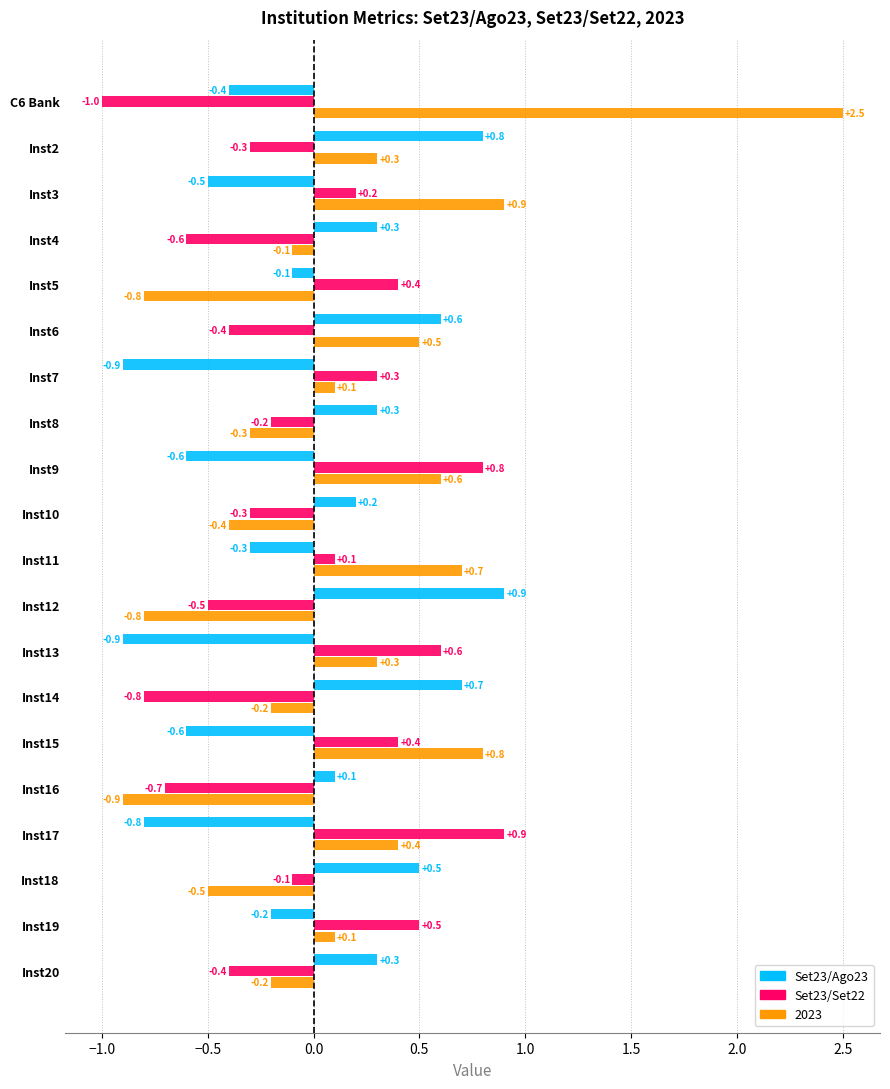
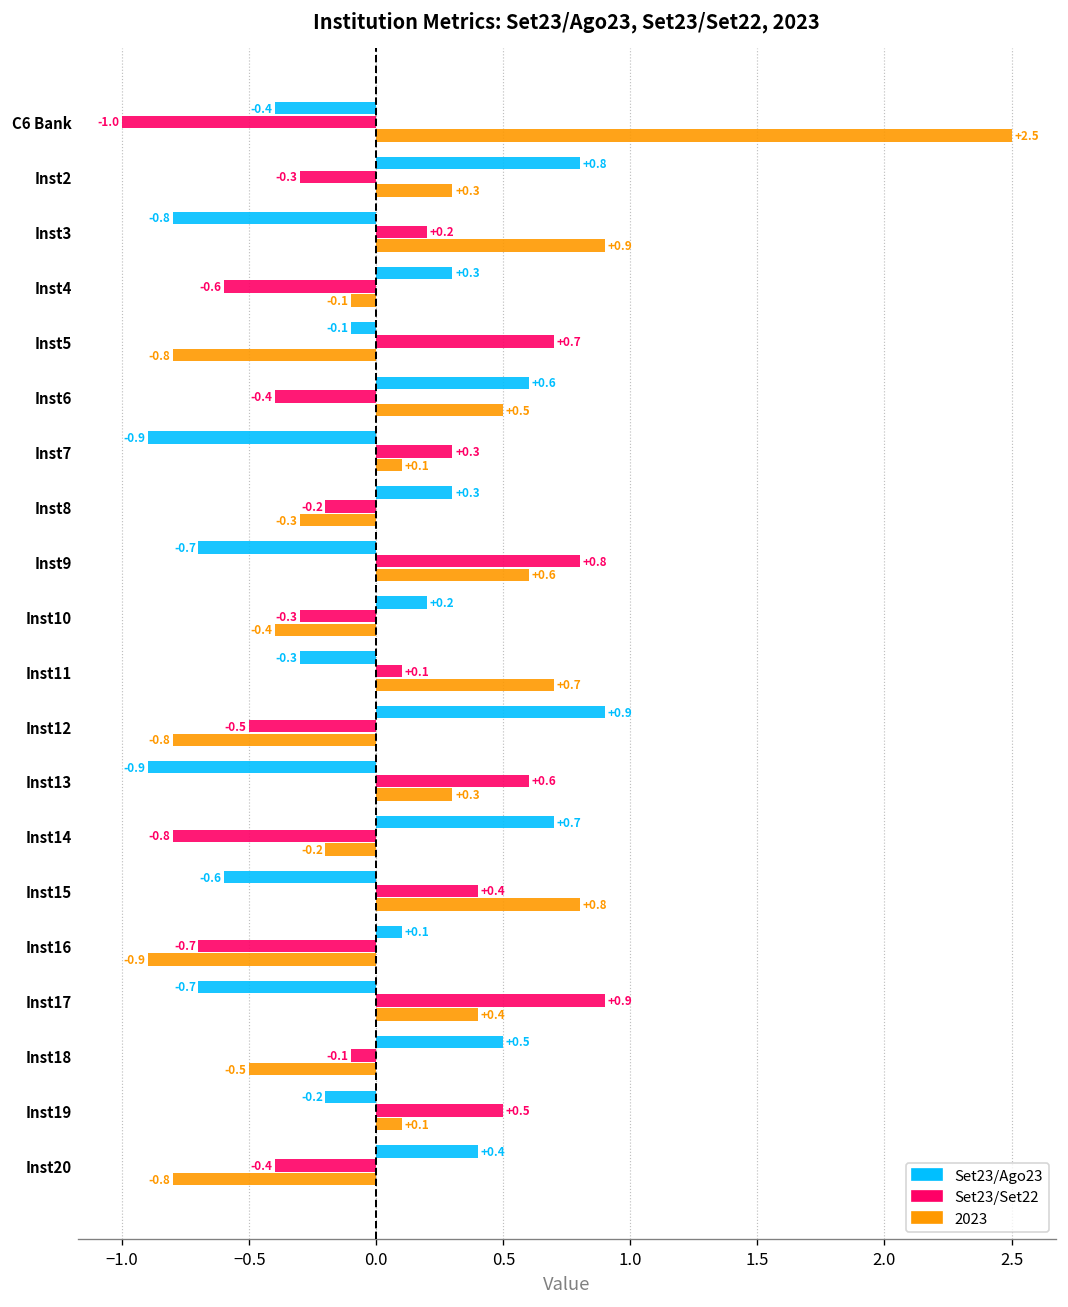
Set23/Ago23, Inst3: -0.5 -> -0.8
Set23/Set22, Inst5: +0.4 -> +0.7
Set23/Ago23, Inst9: -0.6 -> -0.7
Set23/Ago23, Inst17: -0.8 -> -0.7
Set23/Ago23, Inst20: +0.3 -> +0.4
2023, Inst20: -0.2 -> -0.8
